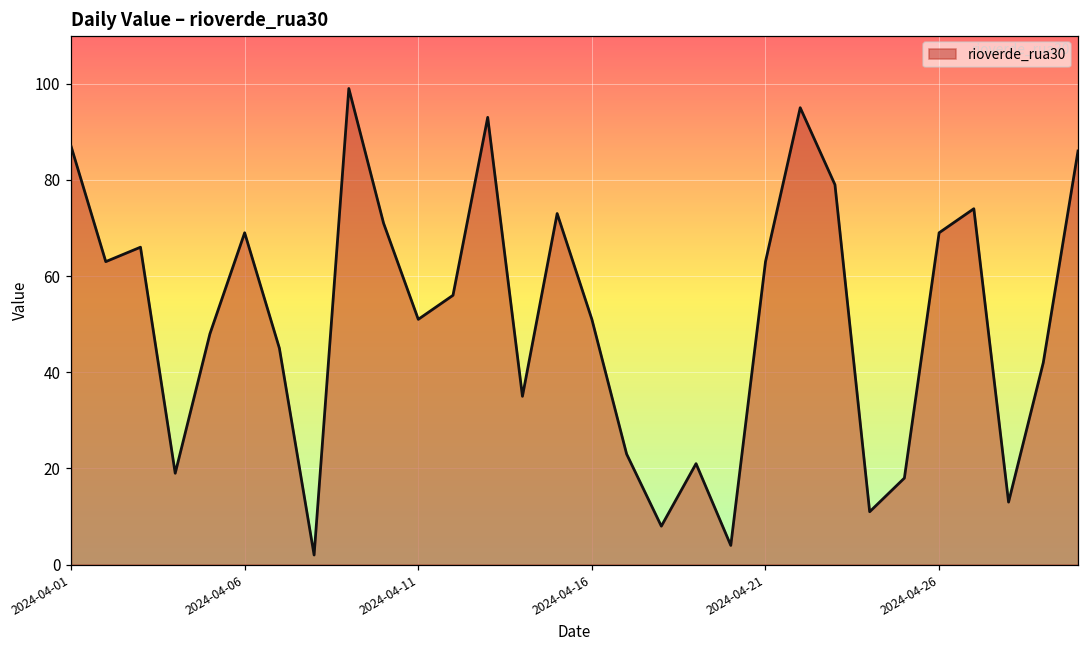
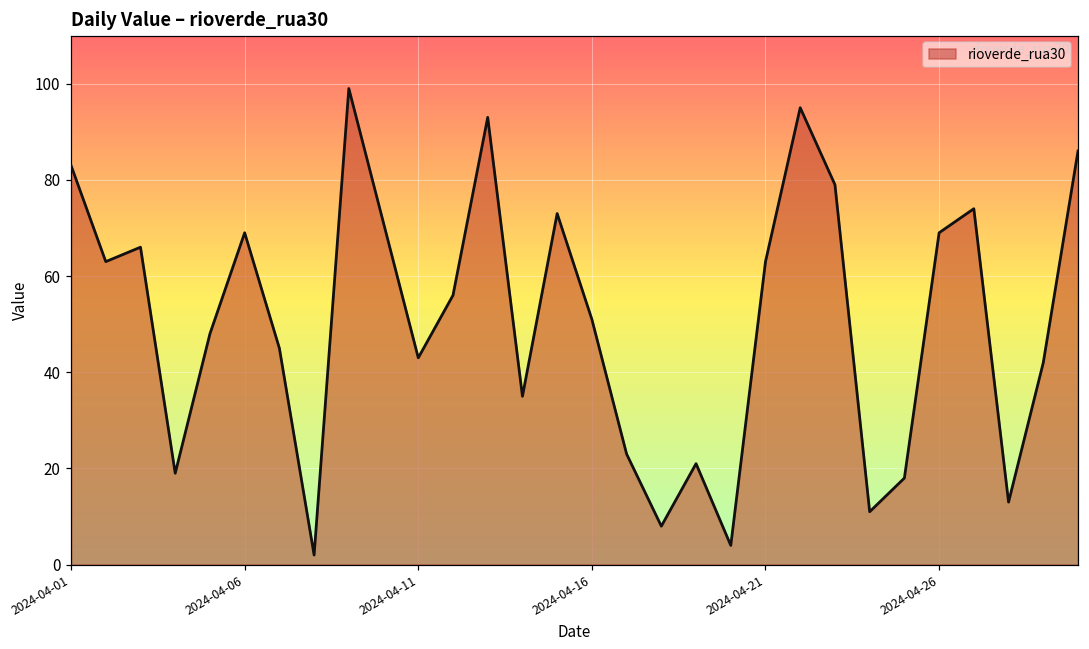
2024-04-01: 87 -> 83
2024-04-11: 51 -> 43
